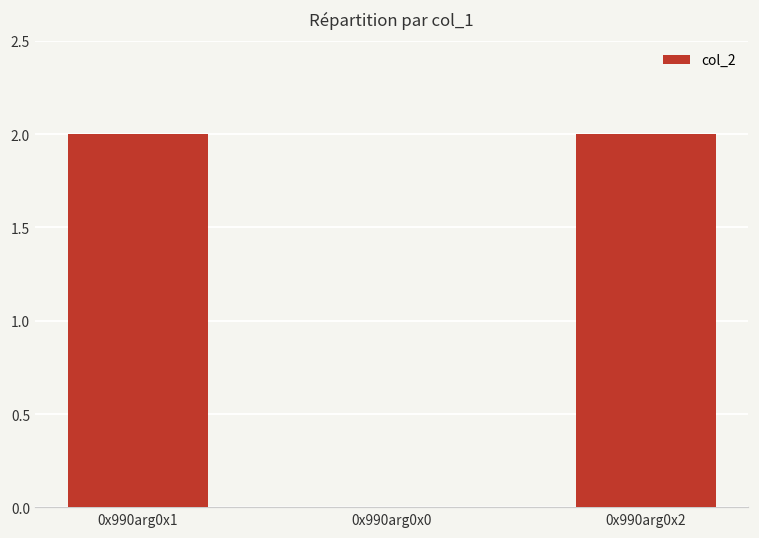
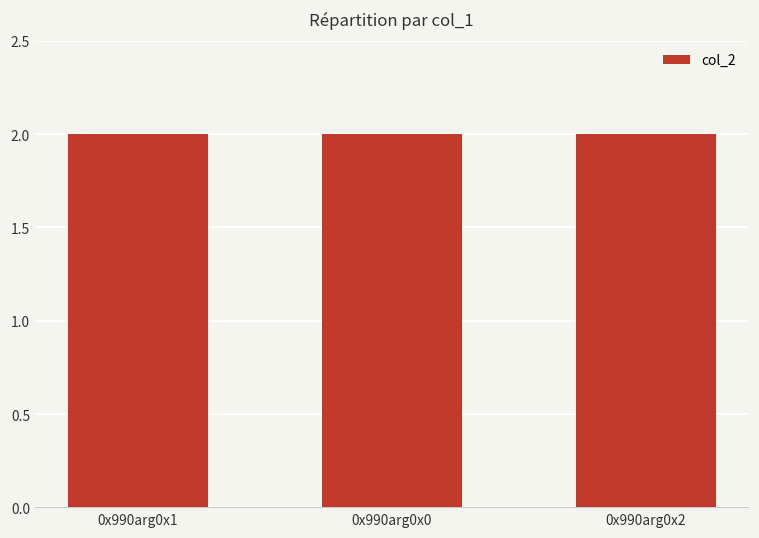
0x990arg0x0: 0 -> 2
